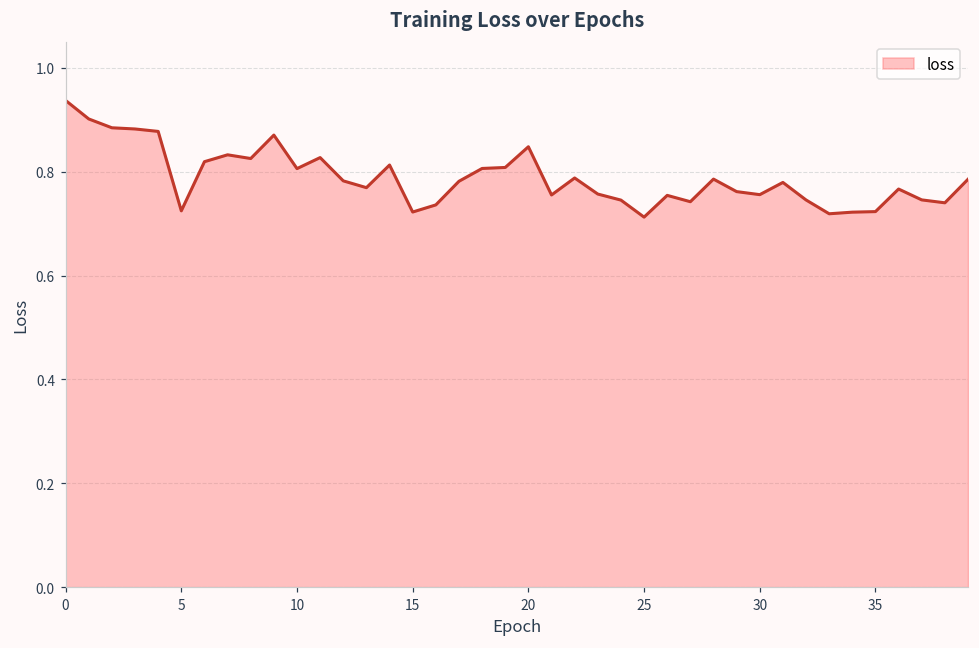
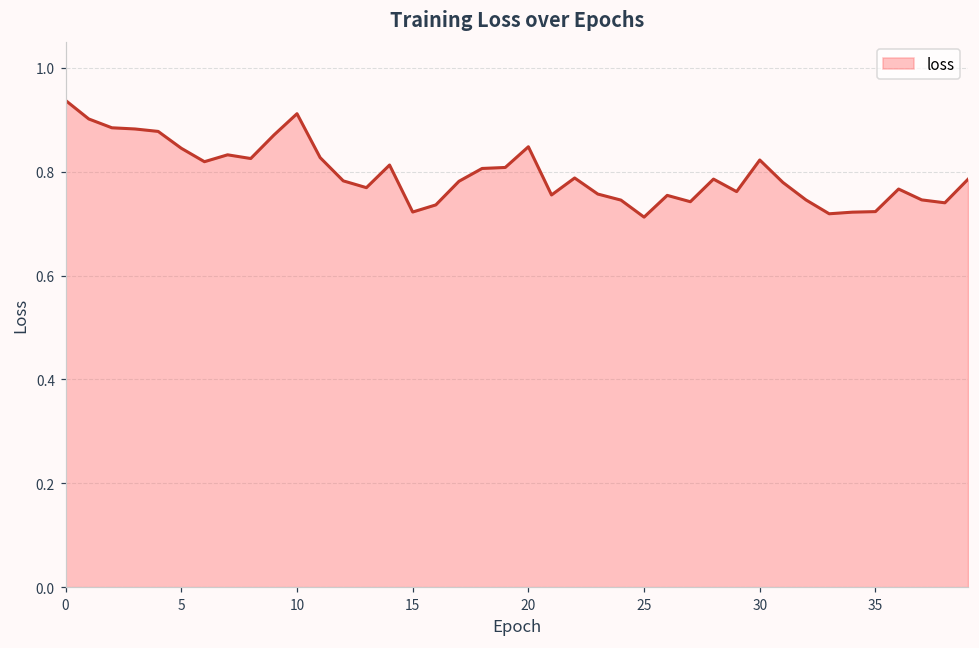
5: 0.72 -> 0.84
10: 0.81 -> 0.91
30: 0.76 -> 0.82
